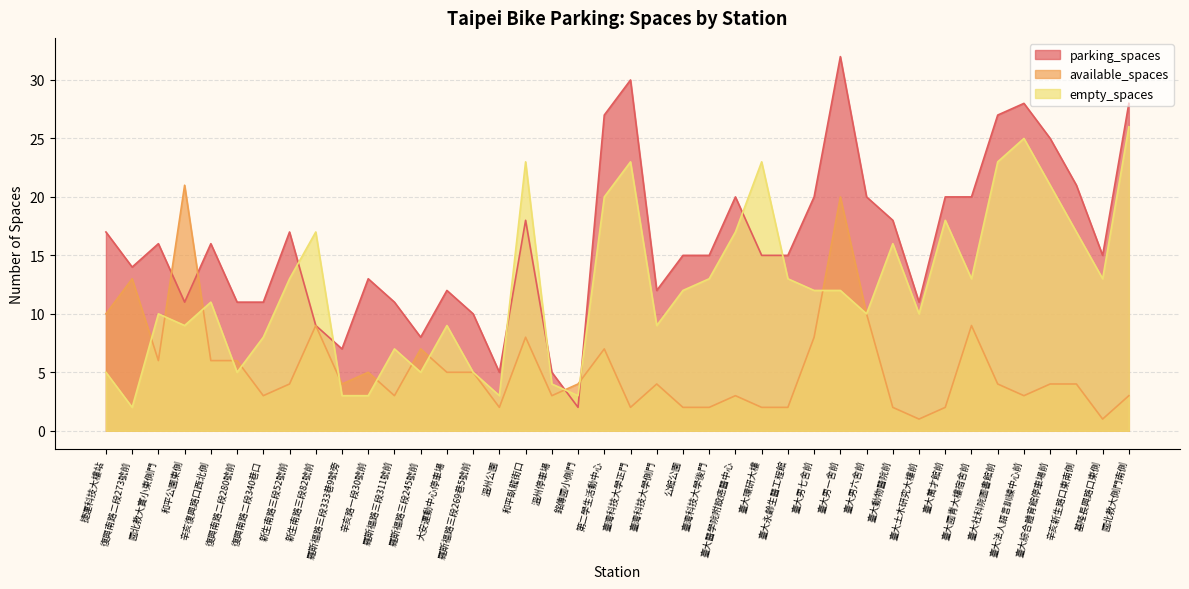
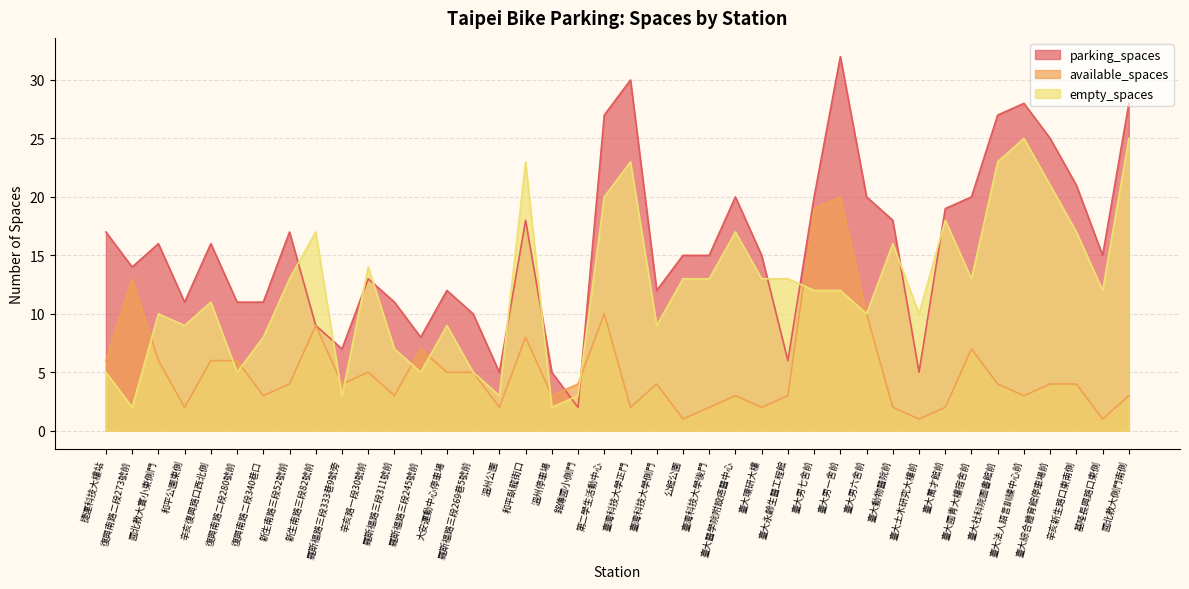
available_spaces, 捷運科技大樓站: 10 -> 6
available_spaces, 和平公園東側: 21 -> 2
empty_spaces, 辛亥路一段30號前: 3 -> 14
empty_spaces, 溫州停車場: 4 -> 2
available_spaces, 第二學生活動中心: 7 -> 10
available_spaces, 公館公園: 2 -> 1
empty_spaces, 公館公園: 12 -> 13
empty_spaces, 臺大環研大樓: 23 -> 13
parking_spaces, 臺大永齡生醫工程館: 15 -> 6
available_spaces, 臺大永齡生醫工程館: 2 -> 3
available_spaces, 臺大男七舍前: 8 -> 19
parking_spaces, 臺大土木研究大樓前: 11 -> 5
parking_spaces, 臺大萬才館前: 20 -> 19
available_spaces, 臺大國青大樓宿舍前: 9 -> 7
empty_spaces, 基隆長興路口東側: 13 -> 12
empty_spaces, 國北教大側門南側: 26 -> 25
